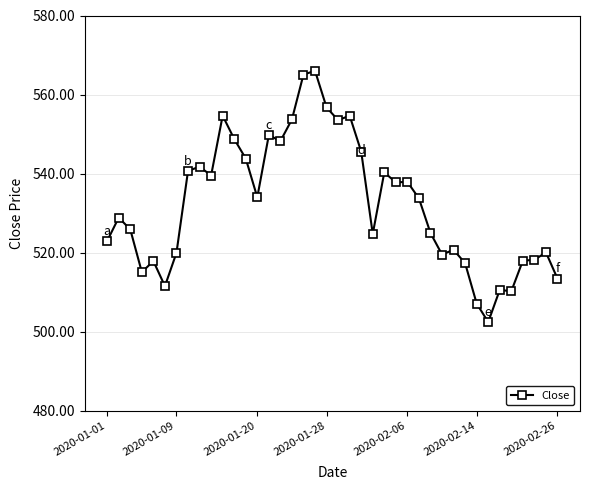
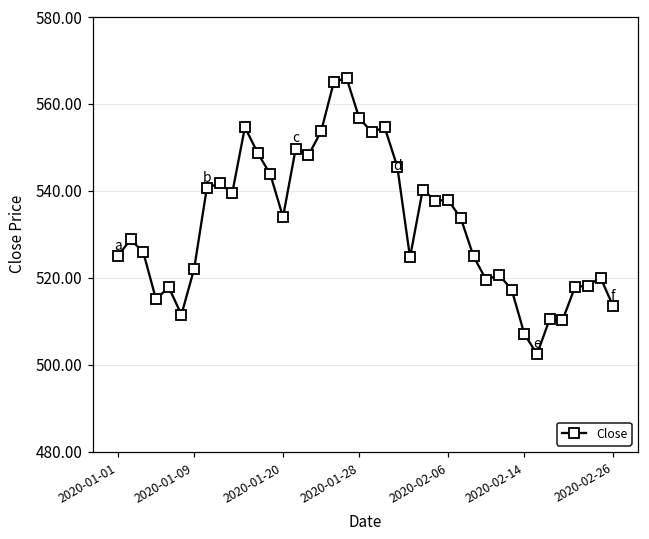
2020-01-01: 523 -> 525
2020-01-09: 520 -> 522
